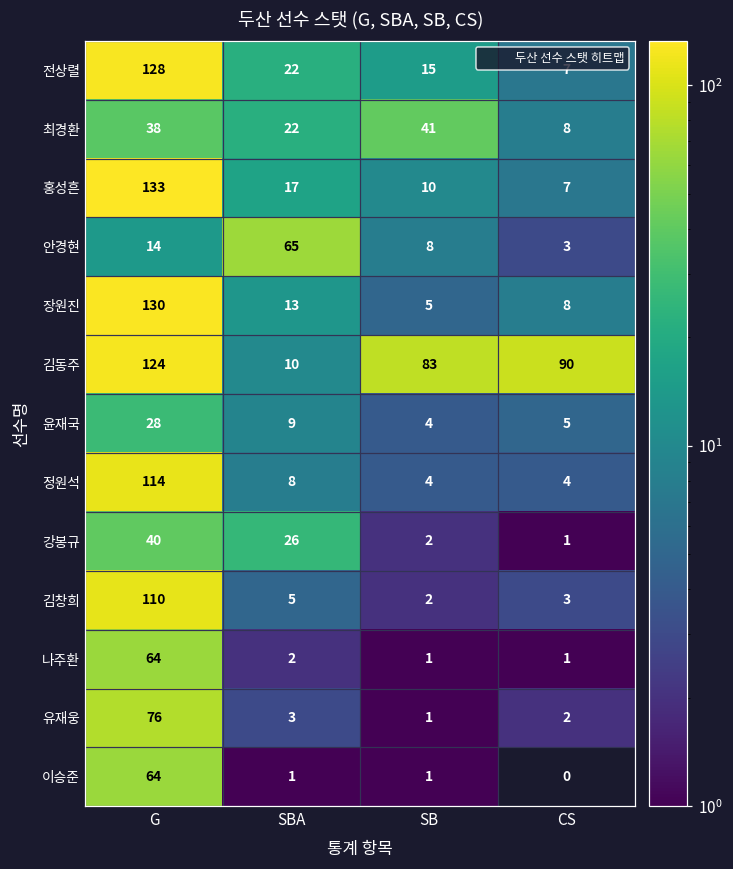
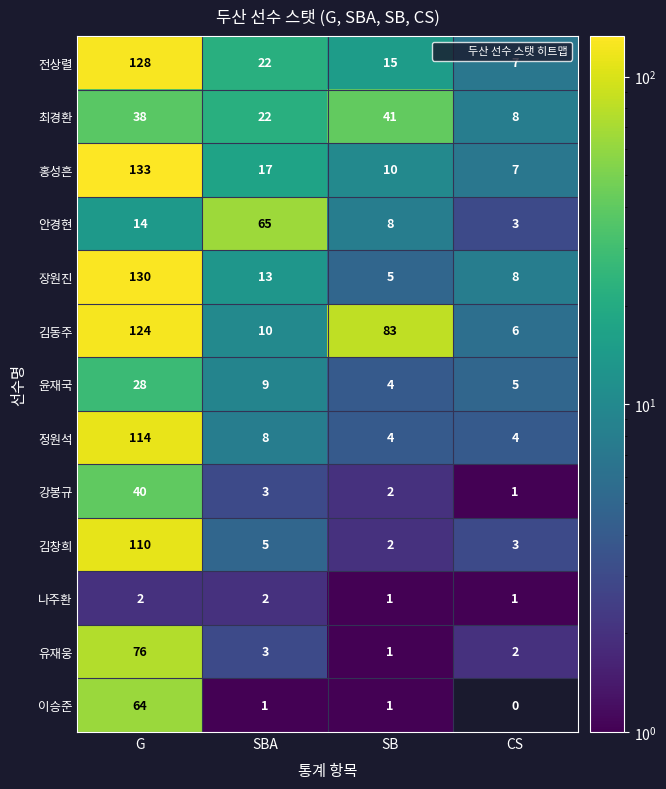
김동주, CS: 90 -> 6
강봉규, SBA: 26 -> 3
나주환, G: 64 -> 2
